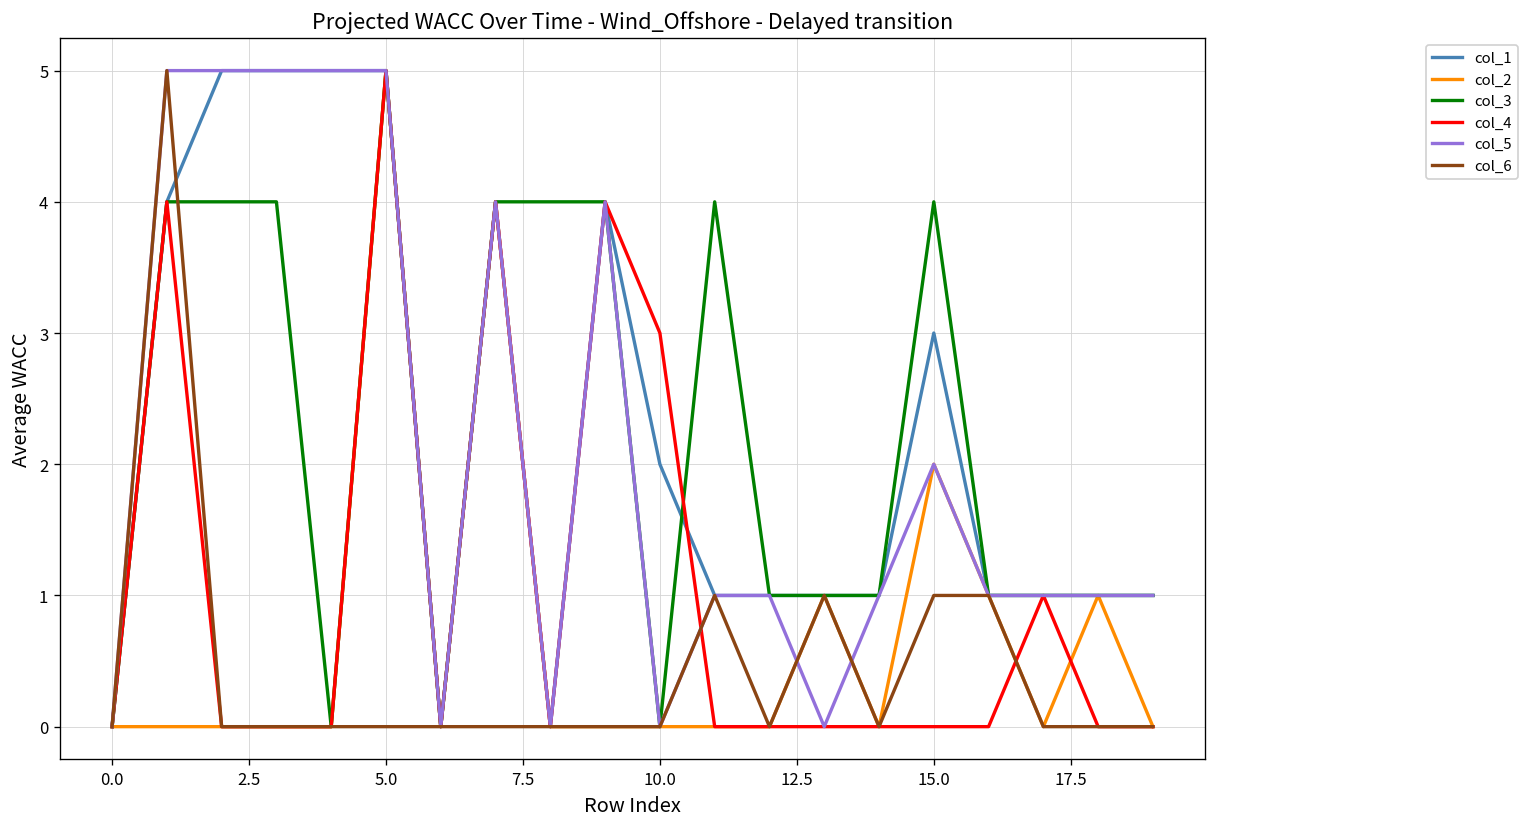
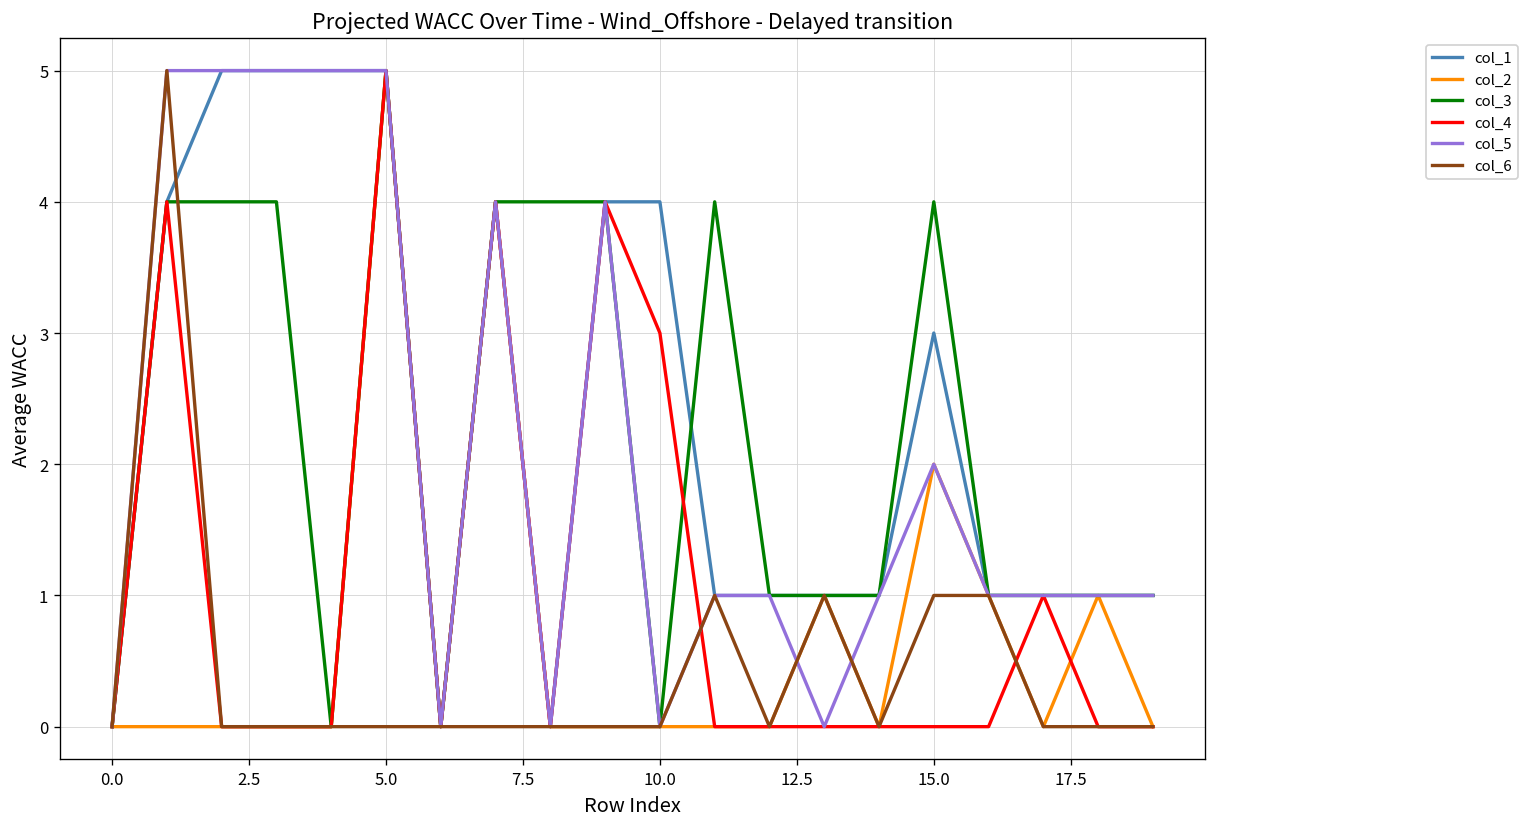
col_1, 10.0: 2 -> 4
